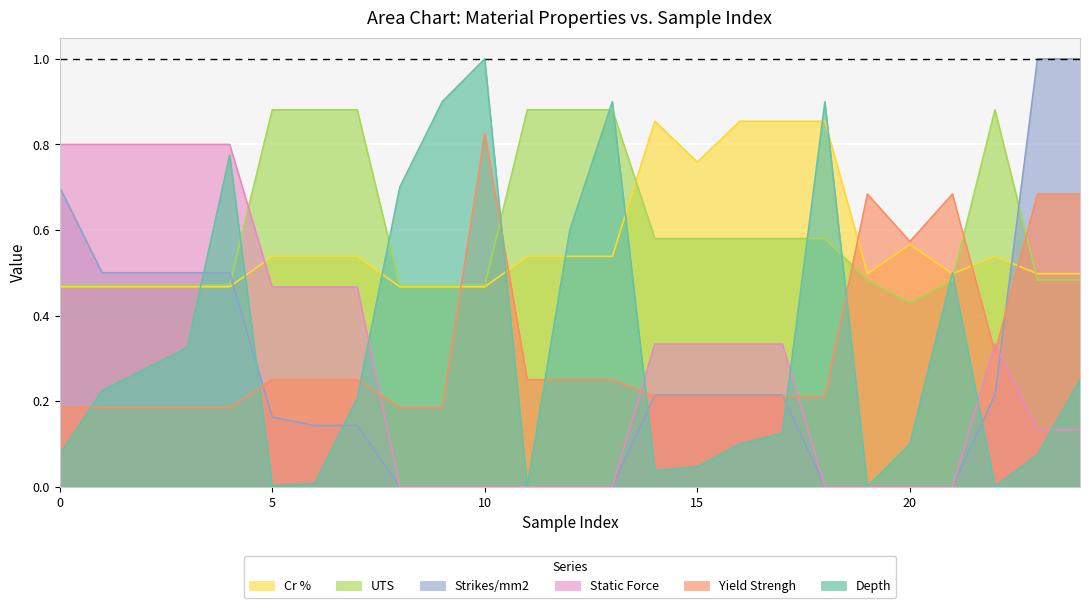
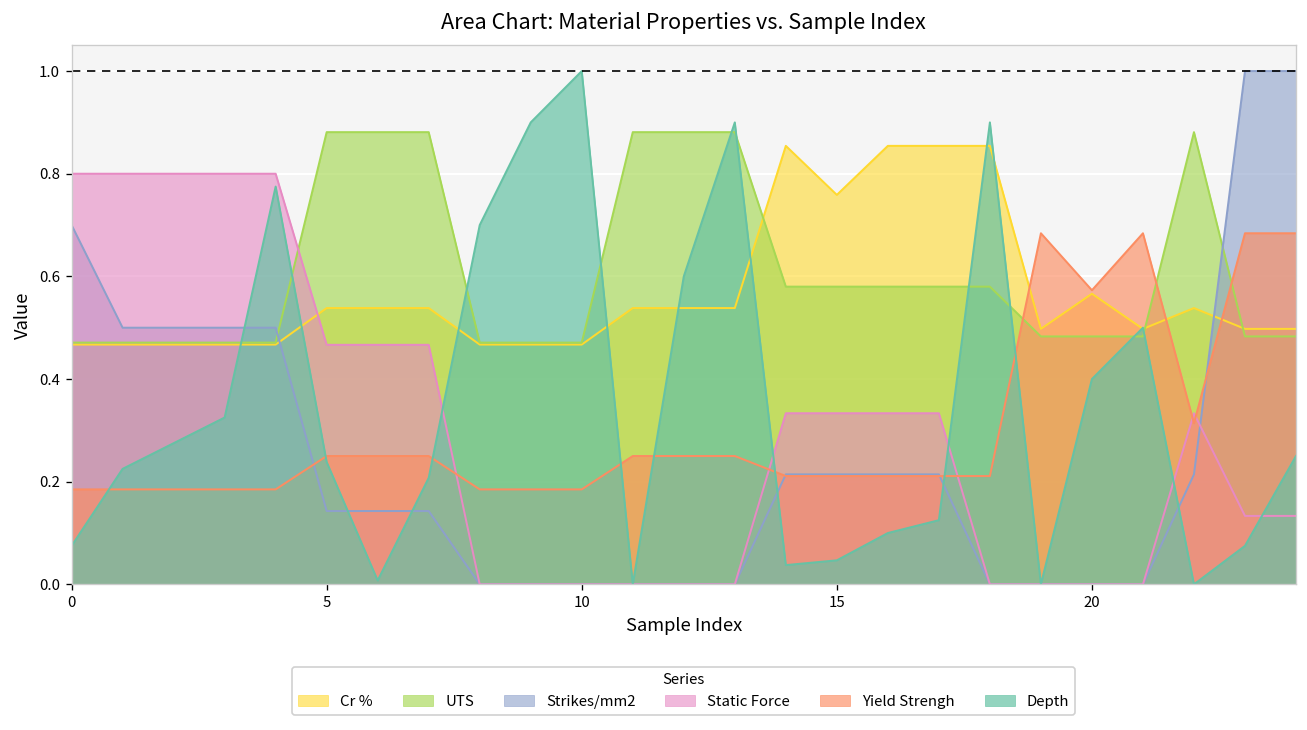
Strikes/mm2, 5: 0.16 -> 0.14
Depth, 5: 0.00 -> 0.24
Yield Strengh, 10: 0.83 -> 0.19
UTS, 20: 0.43 -> 0.48
Depth, 20: 0.1 -> 0.4
